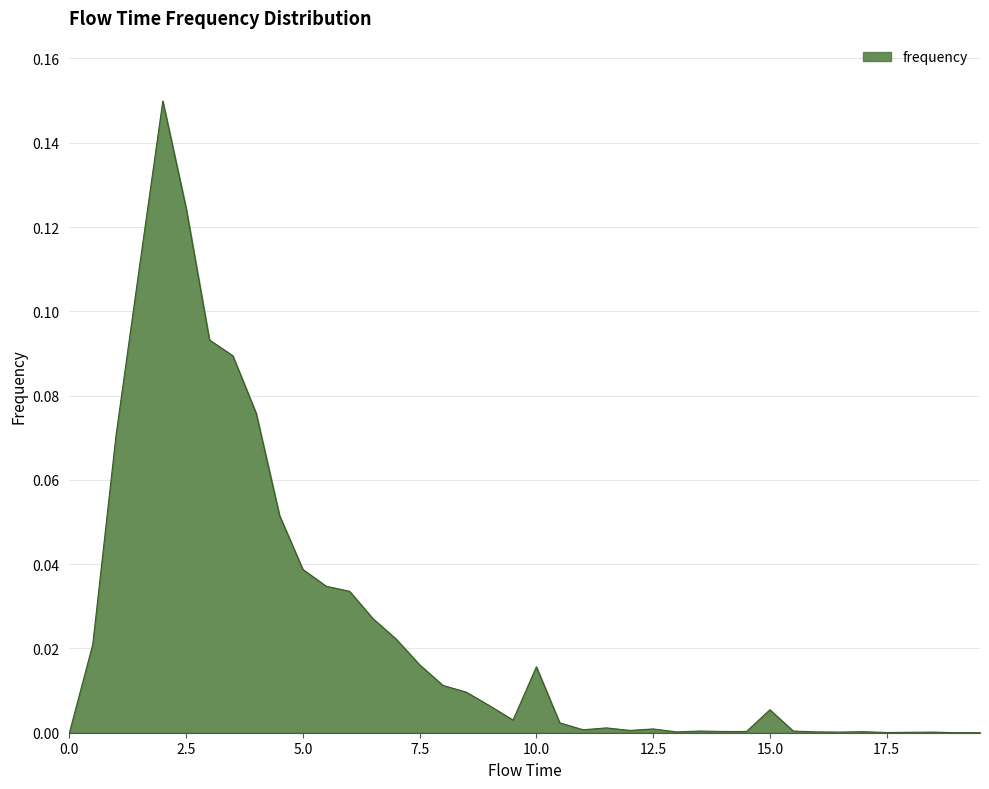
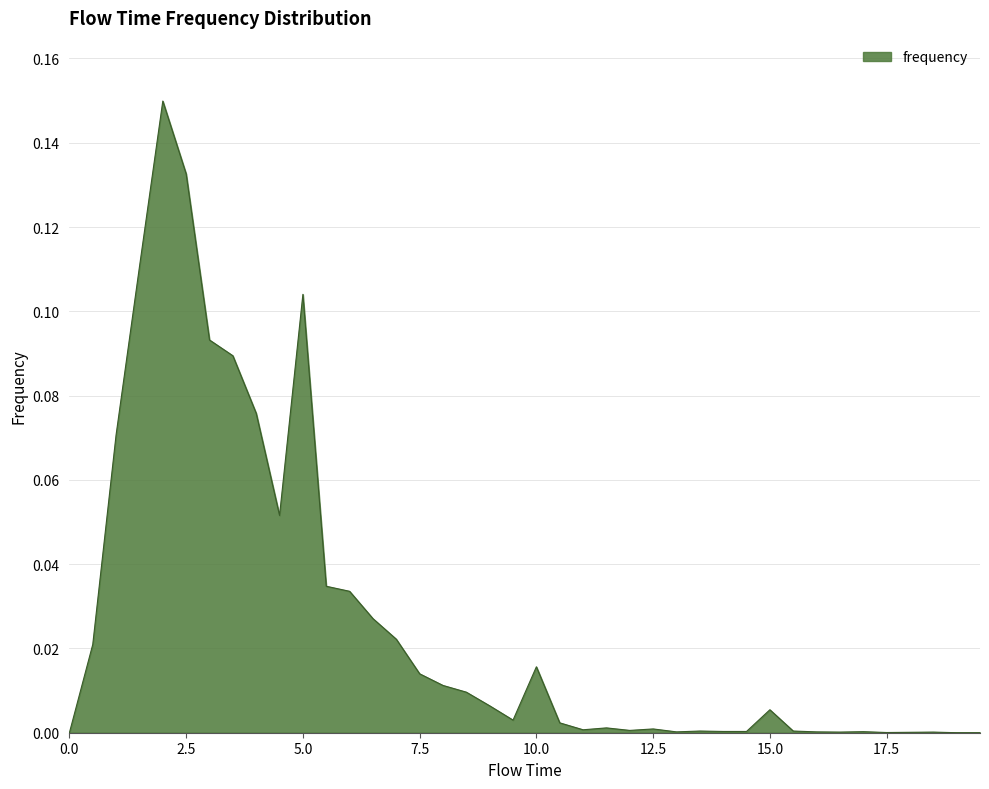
2.5: 0.124 -> 0.133
5.0: 0.039 -> 0.104
7.5: 0.016 -> 0.014
